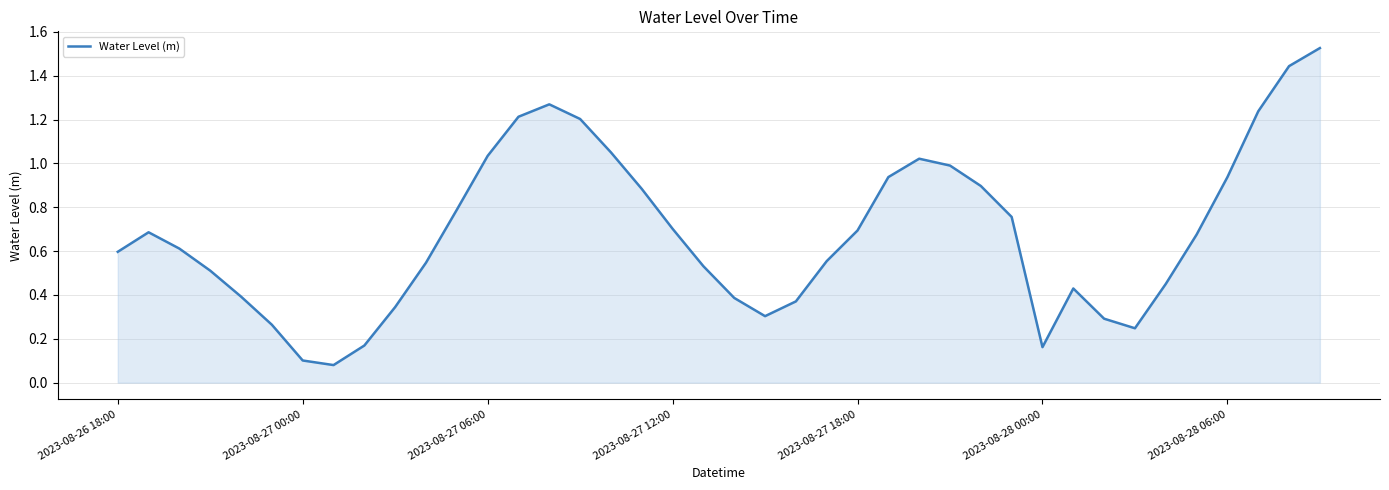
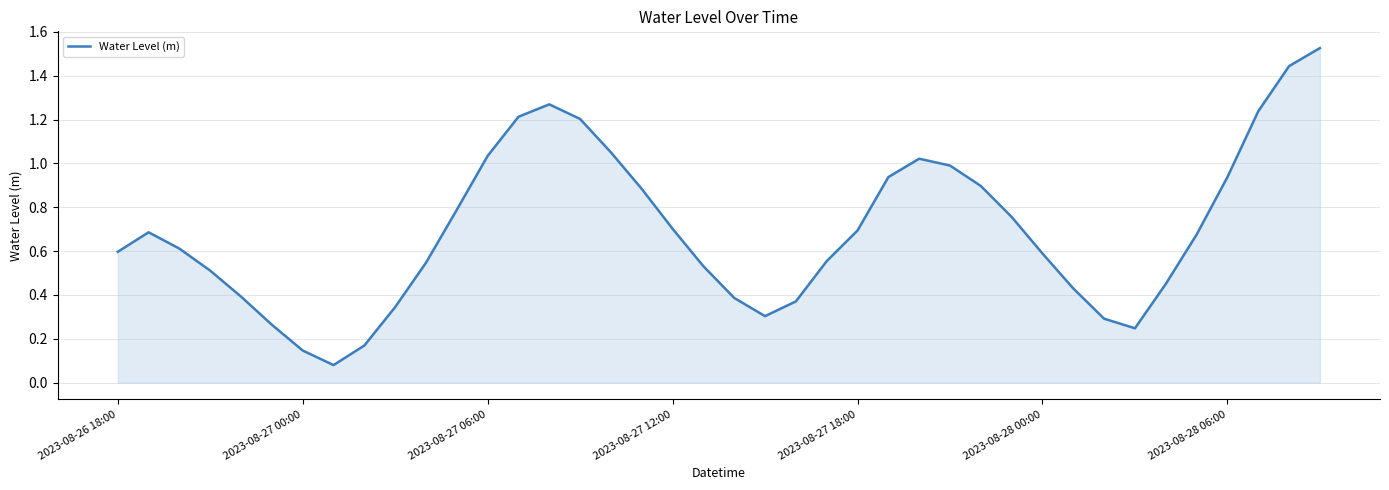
2023-08-27 00:00: 0.10 -> 0.15
2023-08-28 00:00: 0.16 -> 0.59
